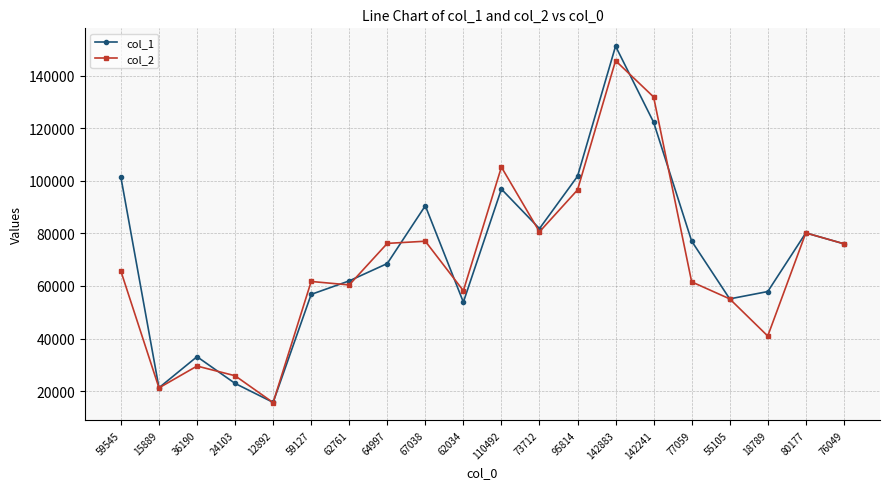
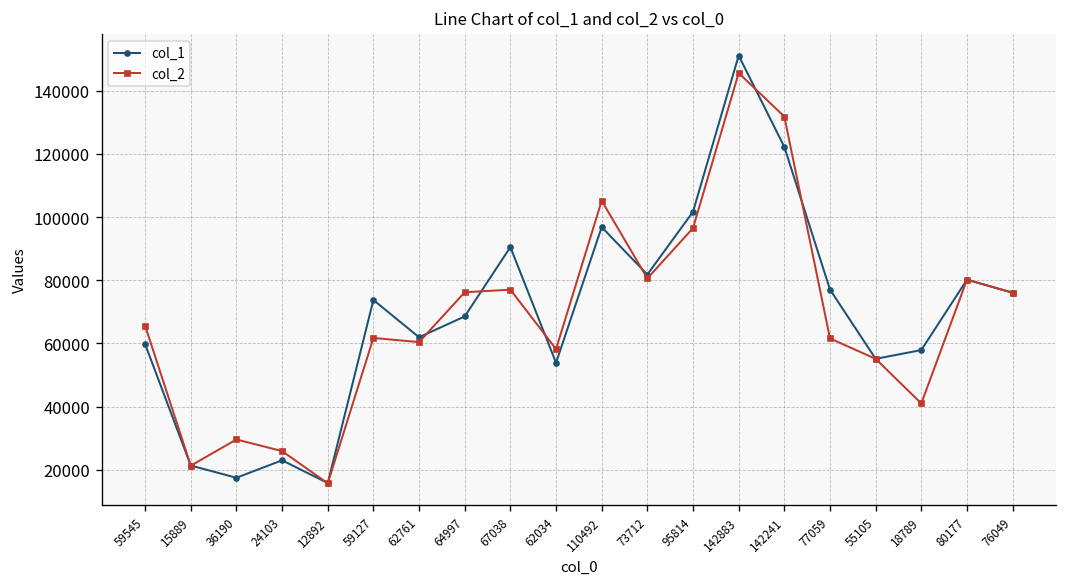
col_1, 59545: 101000 -> 60000
col_1, 36190: 33000 -> 17000
col_1, 59127: 57000 -> 74000
